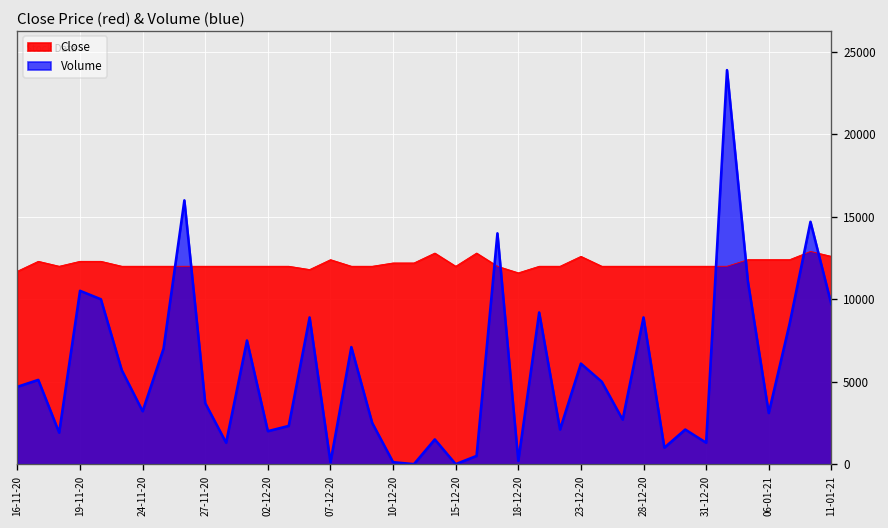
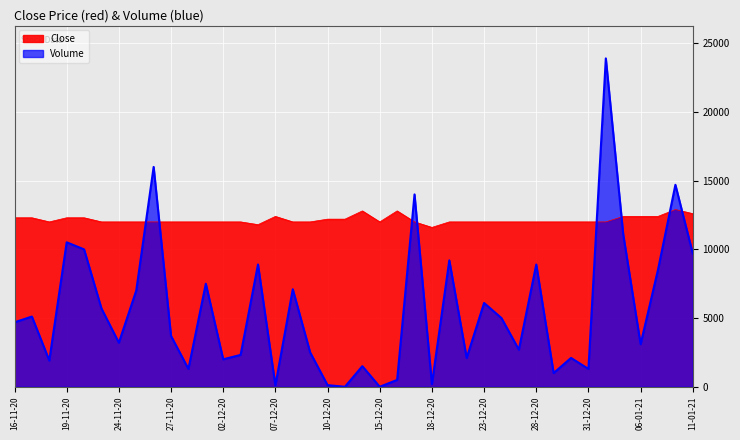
Close, 16-11-20: 11700 -> 12300
Close, 23-12-20: 12600 -> 12000
